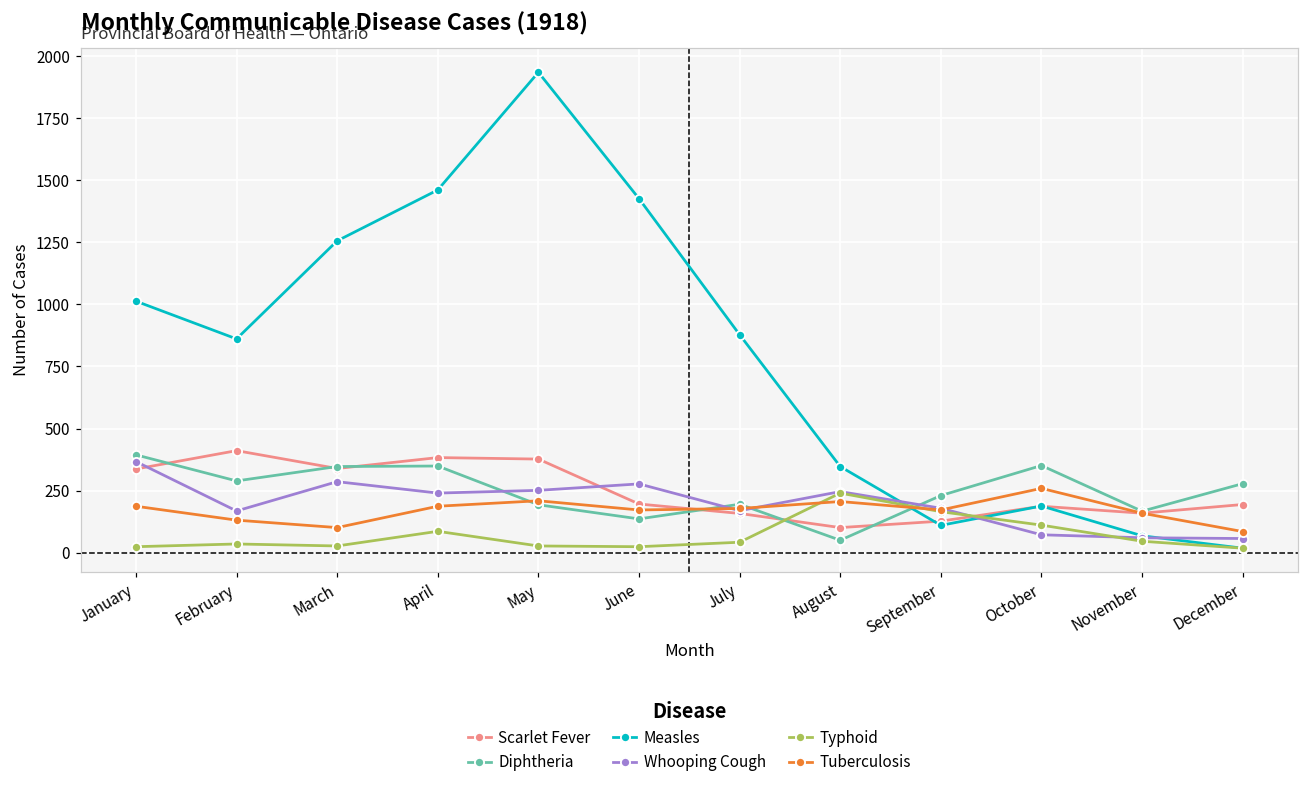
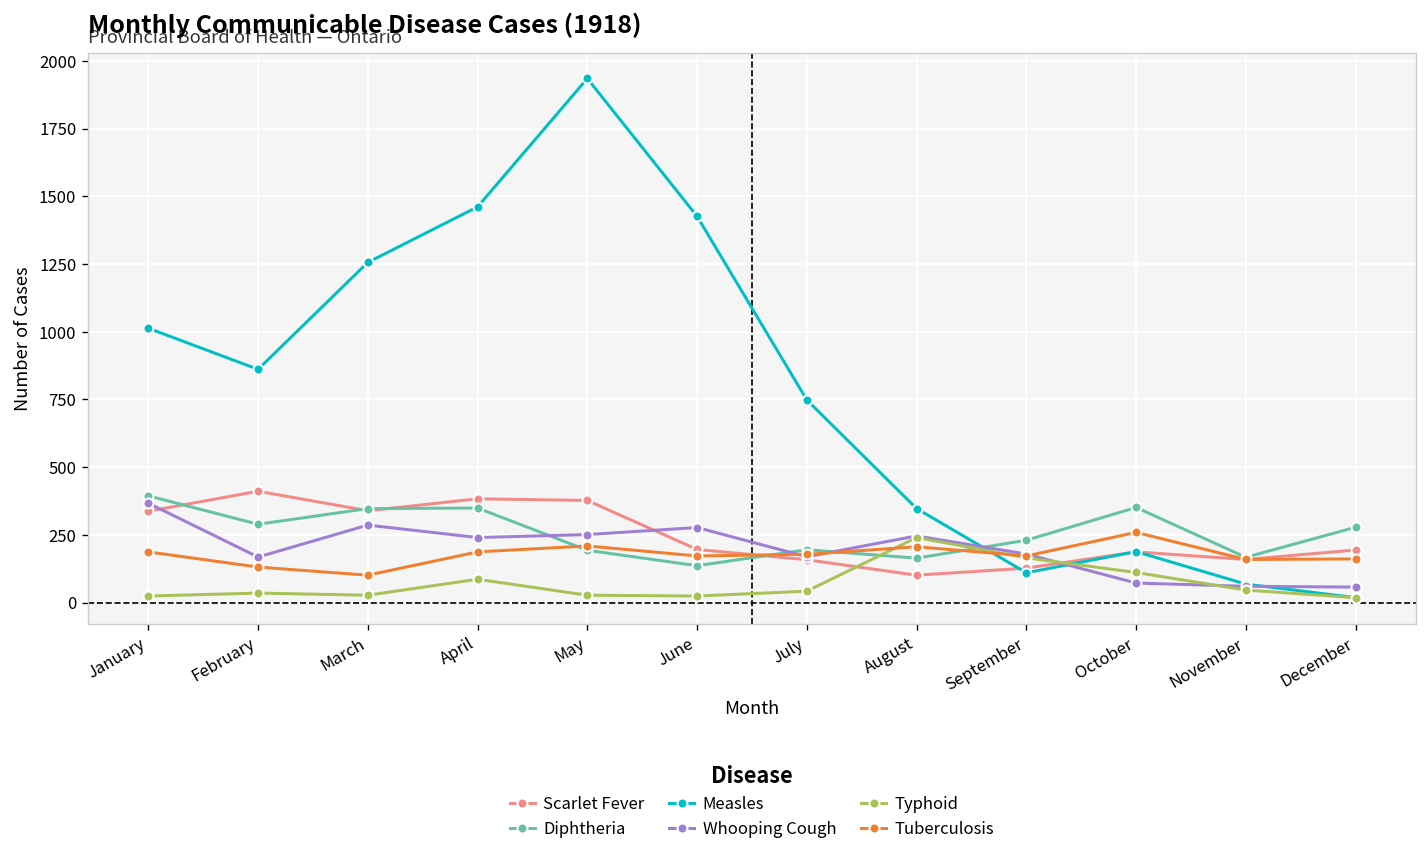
Measles, July: 880 -> 750
Diphtheria, August: 50 -> 160
Tuberculosis, December: 90 -> 160
